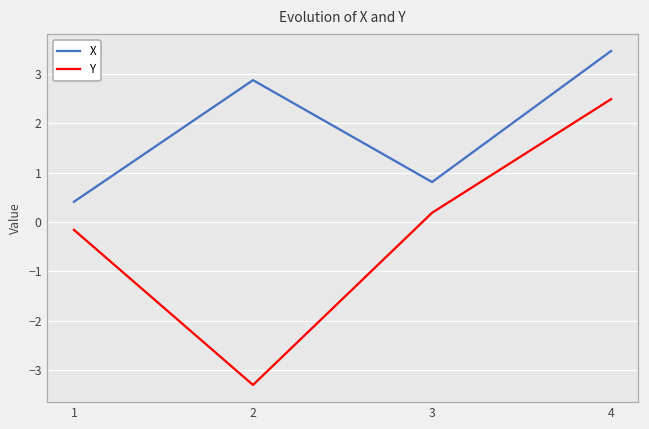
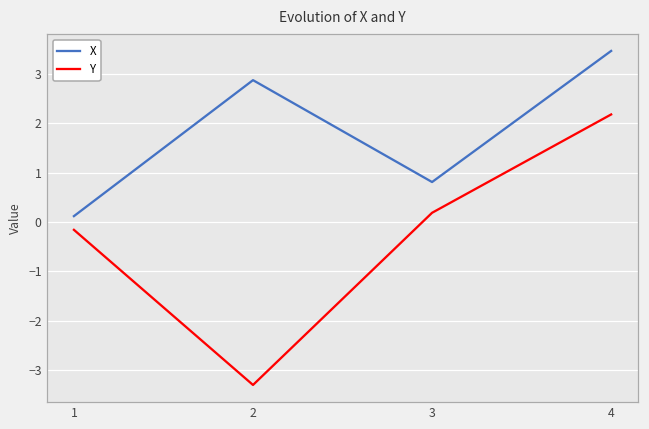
X, 1: 0.4 -> 0.1
Y, 4: 2.5 -> 2.2
